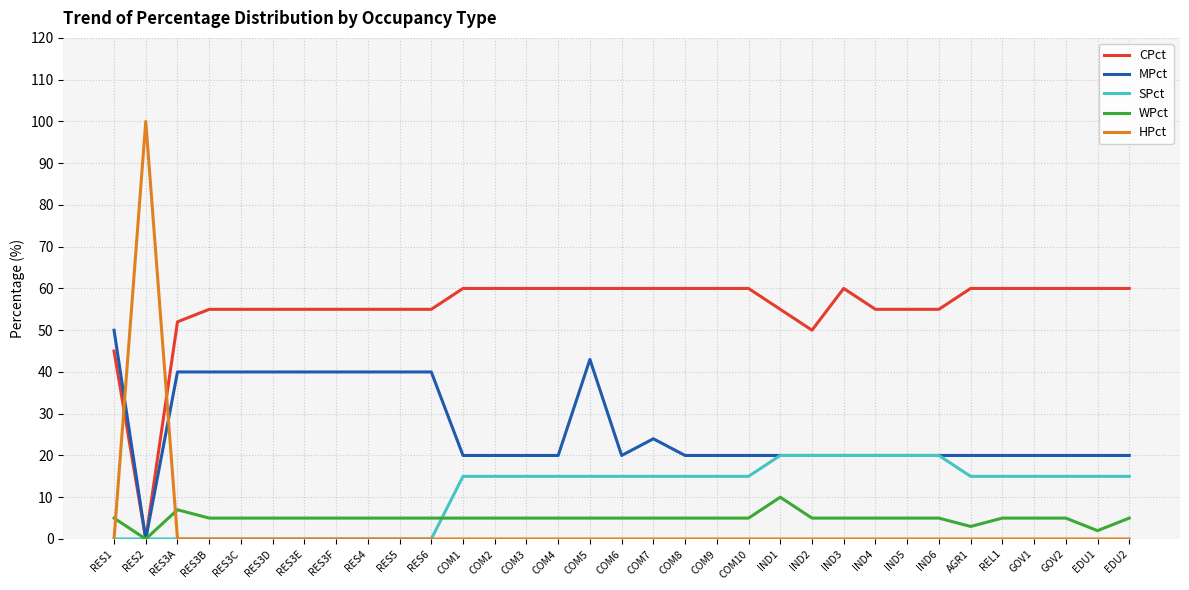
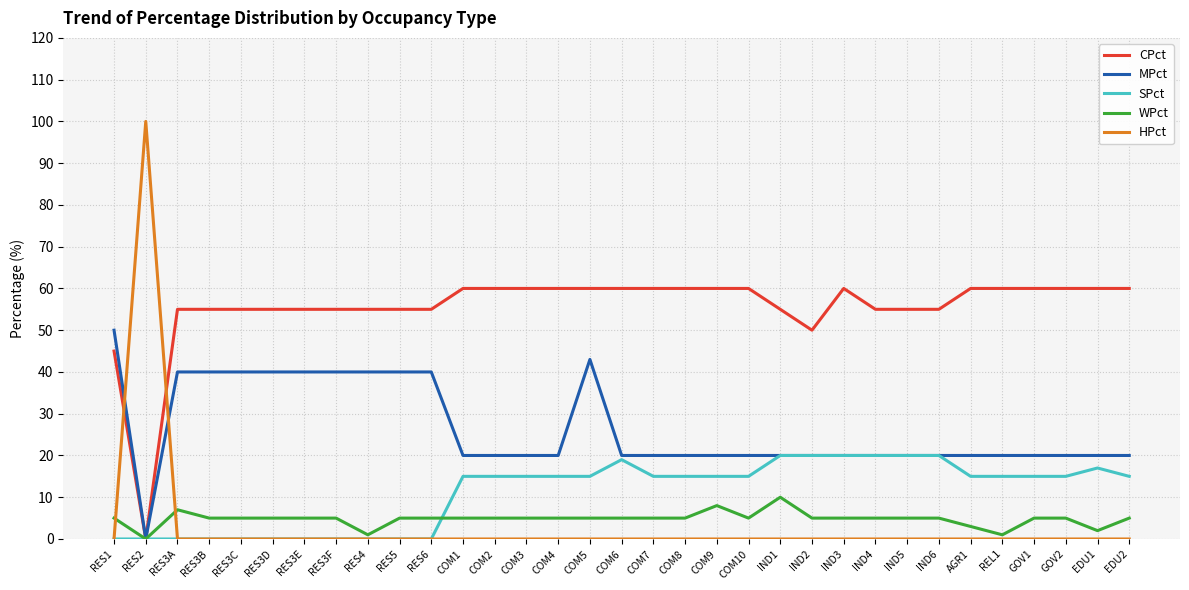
CPct, RES3A: 52 -> 55
WPct, RES4: 5 -> 1
SPct, COM6: 15 -> 19
MPct, COM7: 24 -> 20
WPct, COM9: 5 -> 8
WPct, REL1: 5 -> 1
SPct, EDU1: 15 -> 17
